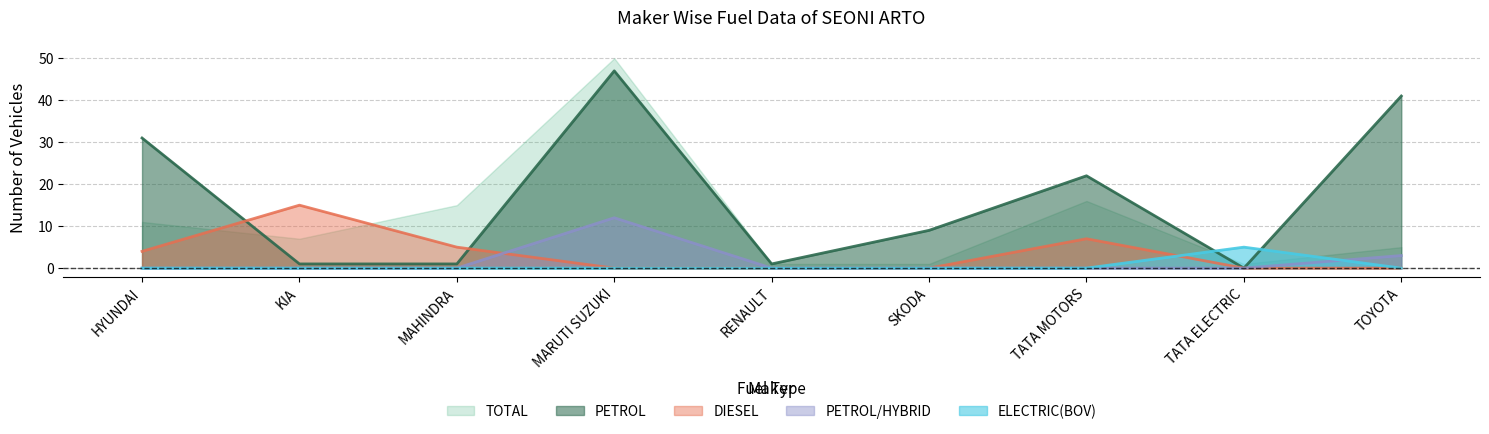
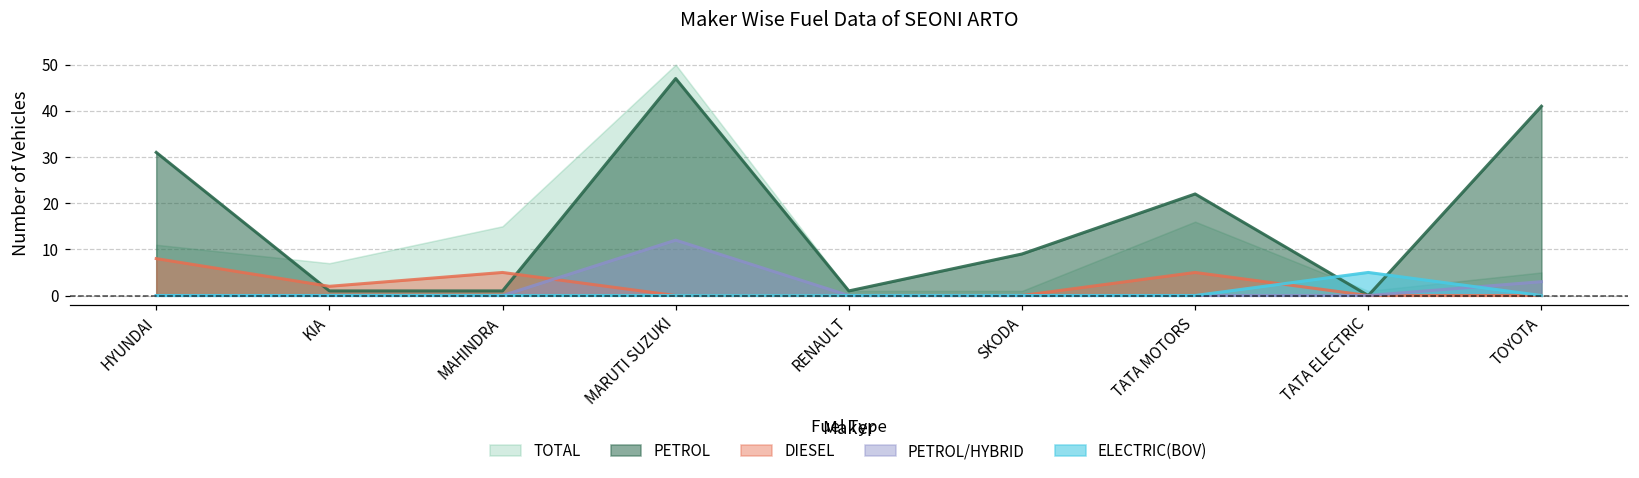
DIESEL, HYUNDAI: 4 -> 8
DIESEL, KIA: 15 -> 2
DIESEL, TATA MOTORS: 7 -> 5
